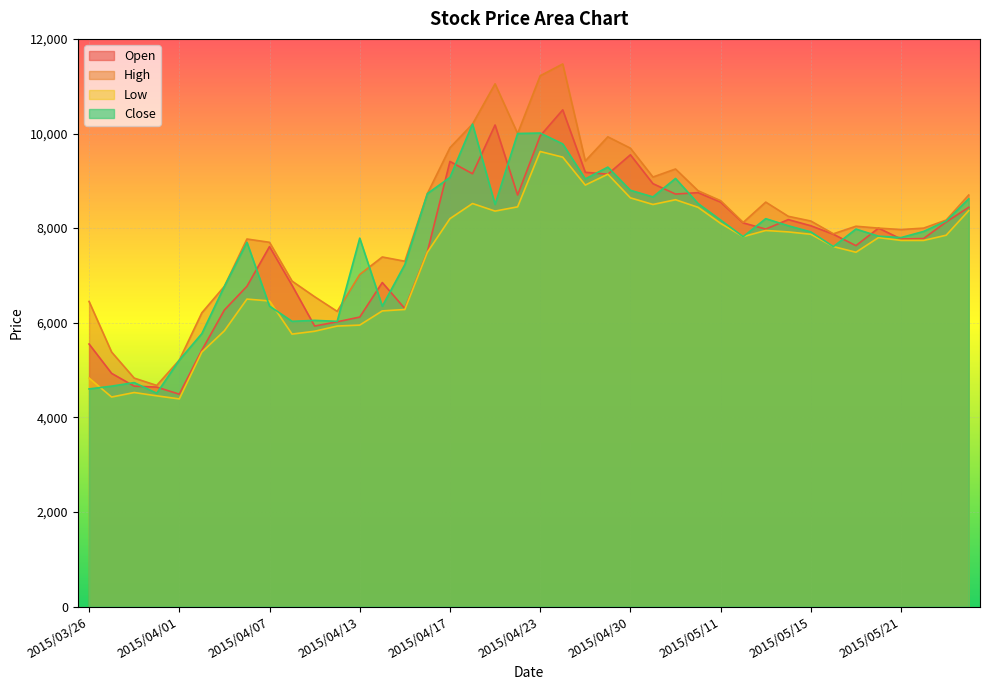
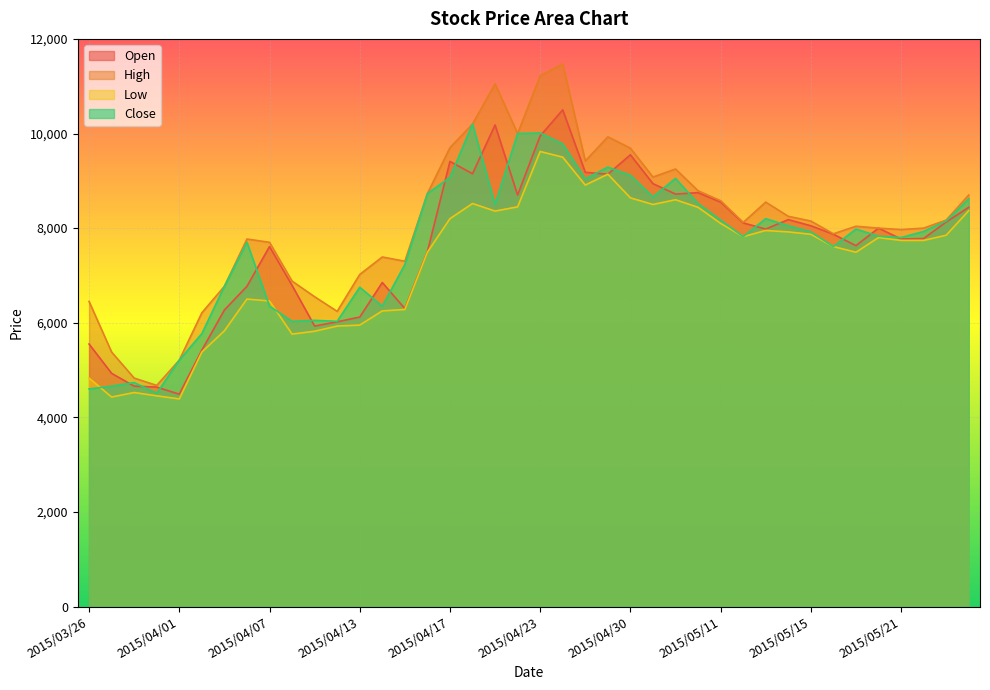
Close, 2015/04/13: 7,800 -> 6,800
Close, 2015/04/30: 8,800 -> 9,100
